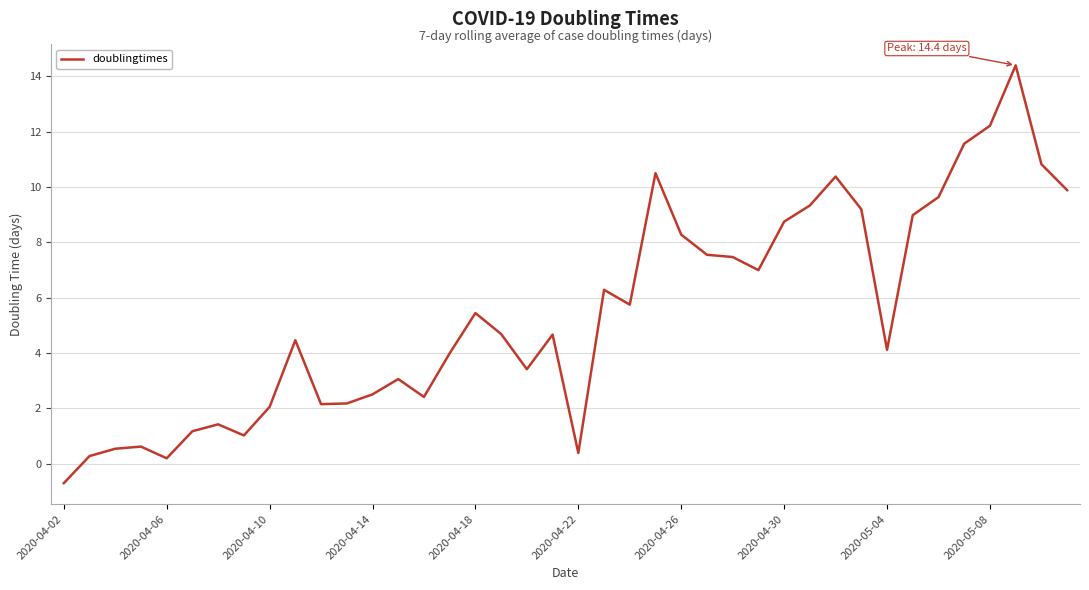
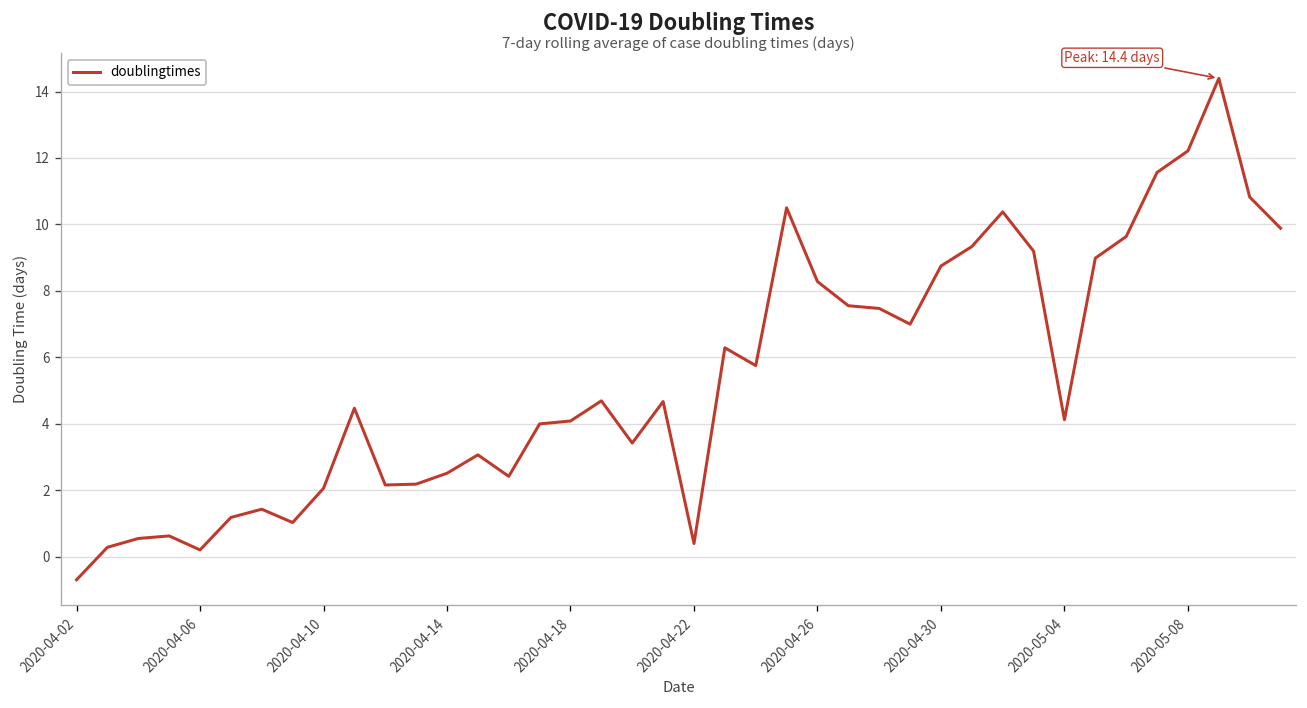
2020-04-18: 5.4 -> 4.1
